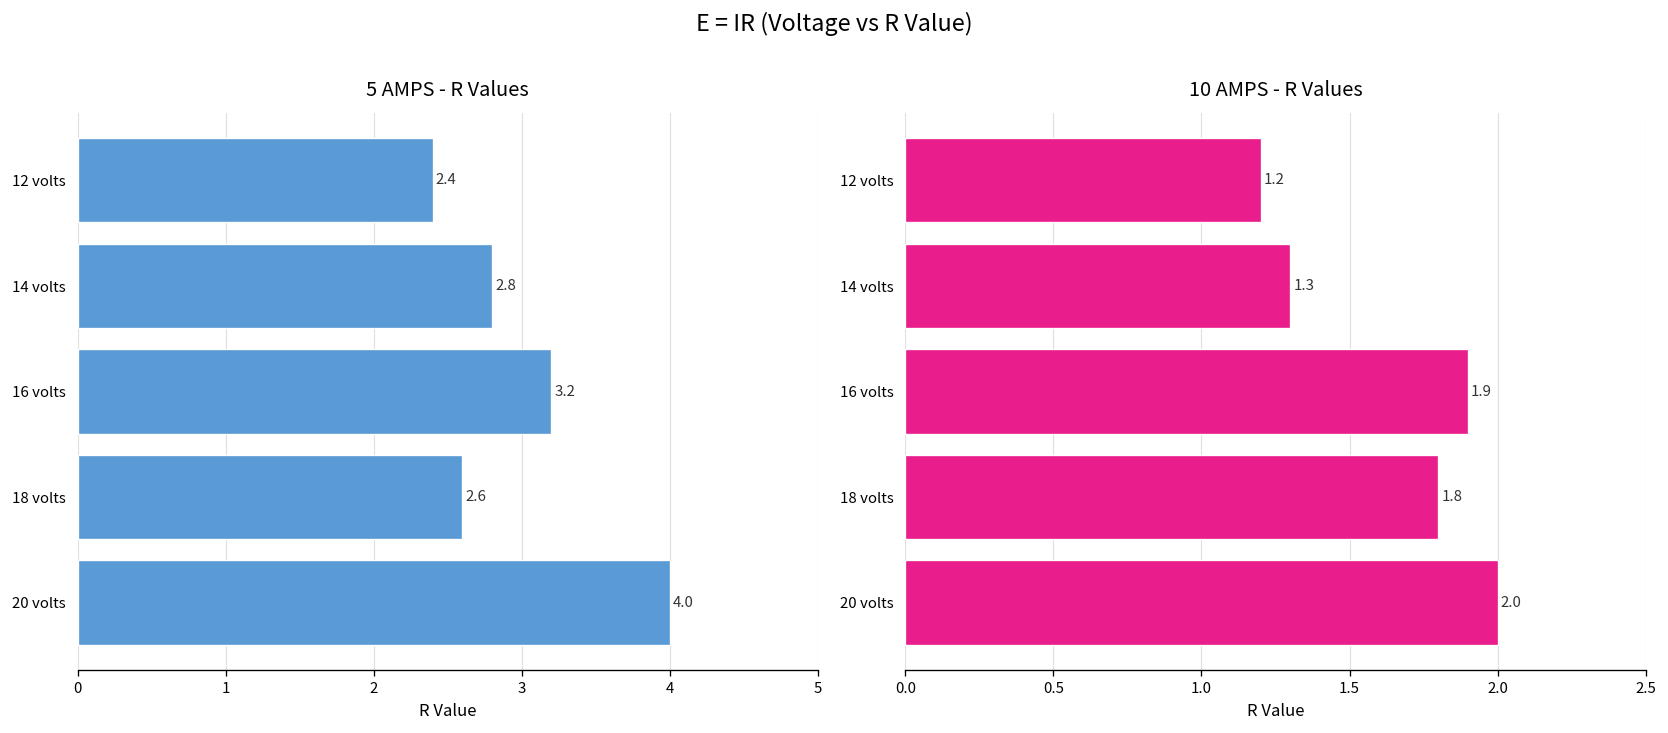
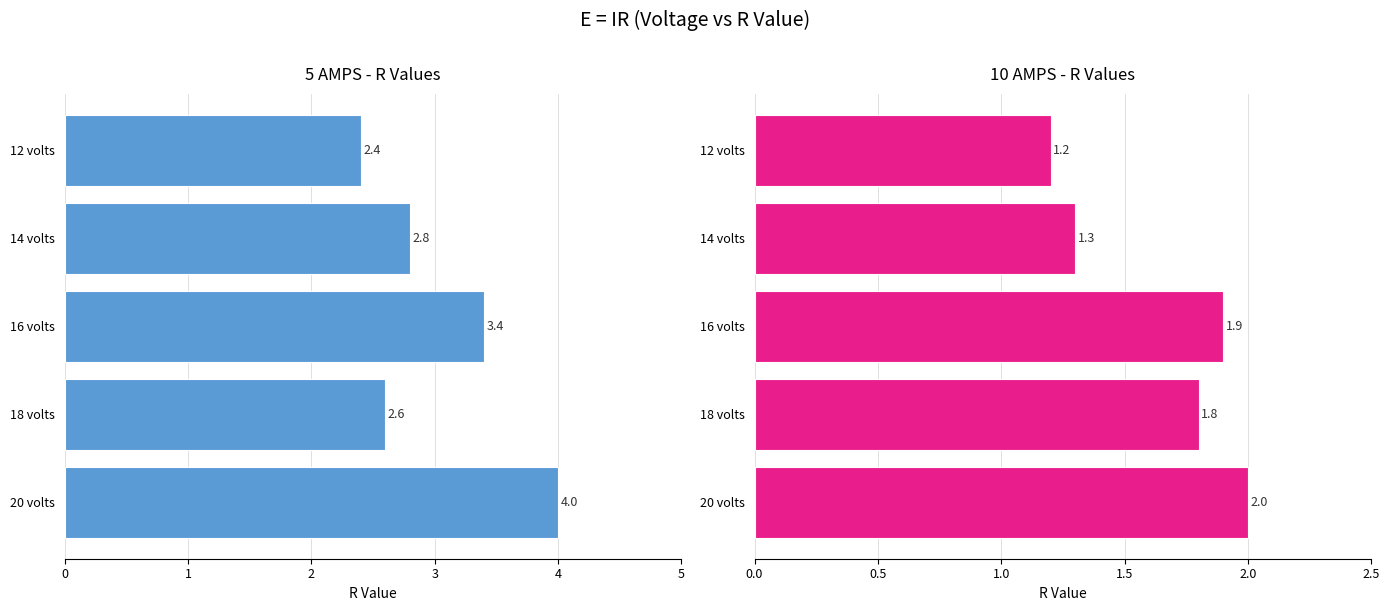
5 AMPS - R Values, 16 volts: 3.2 -> 3.4
